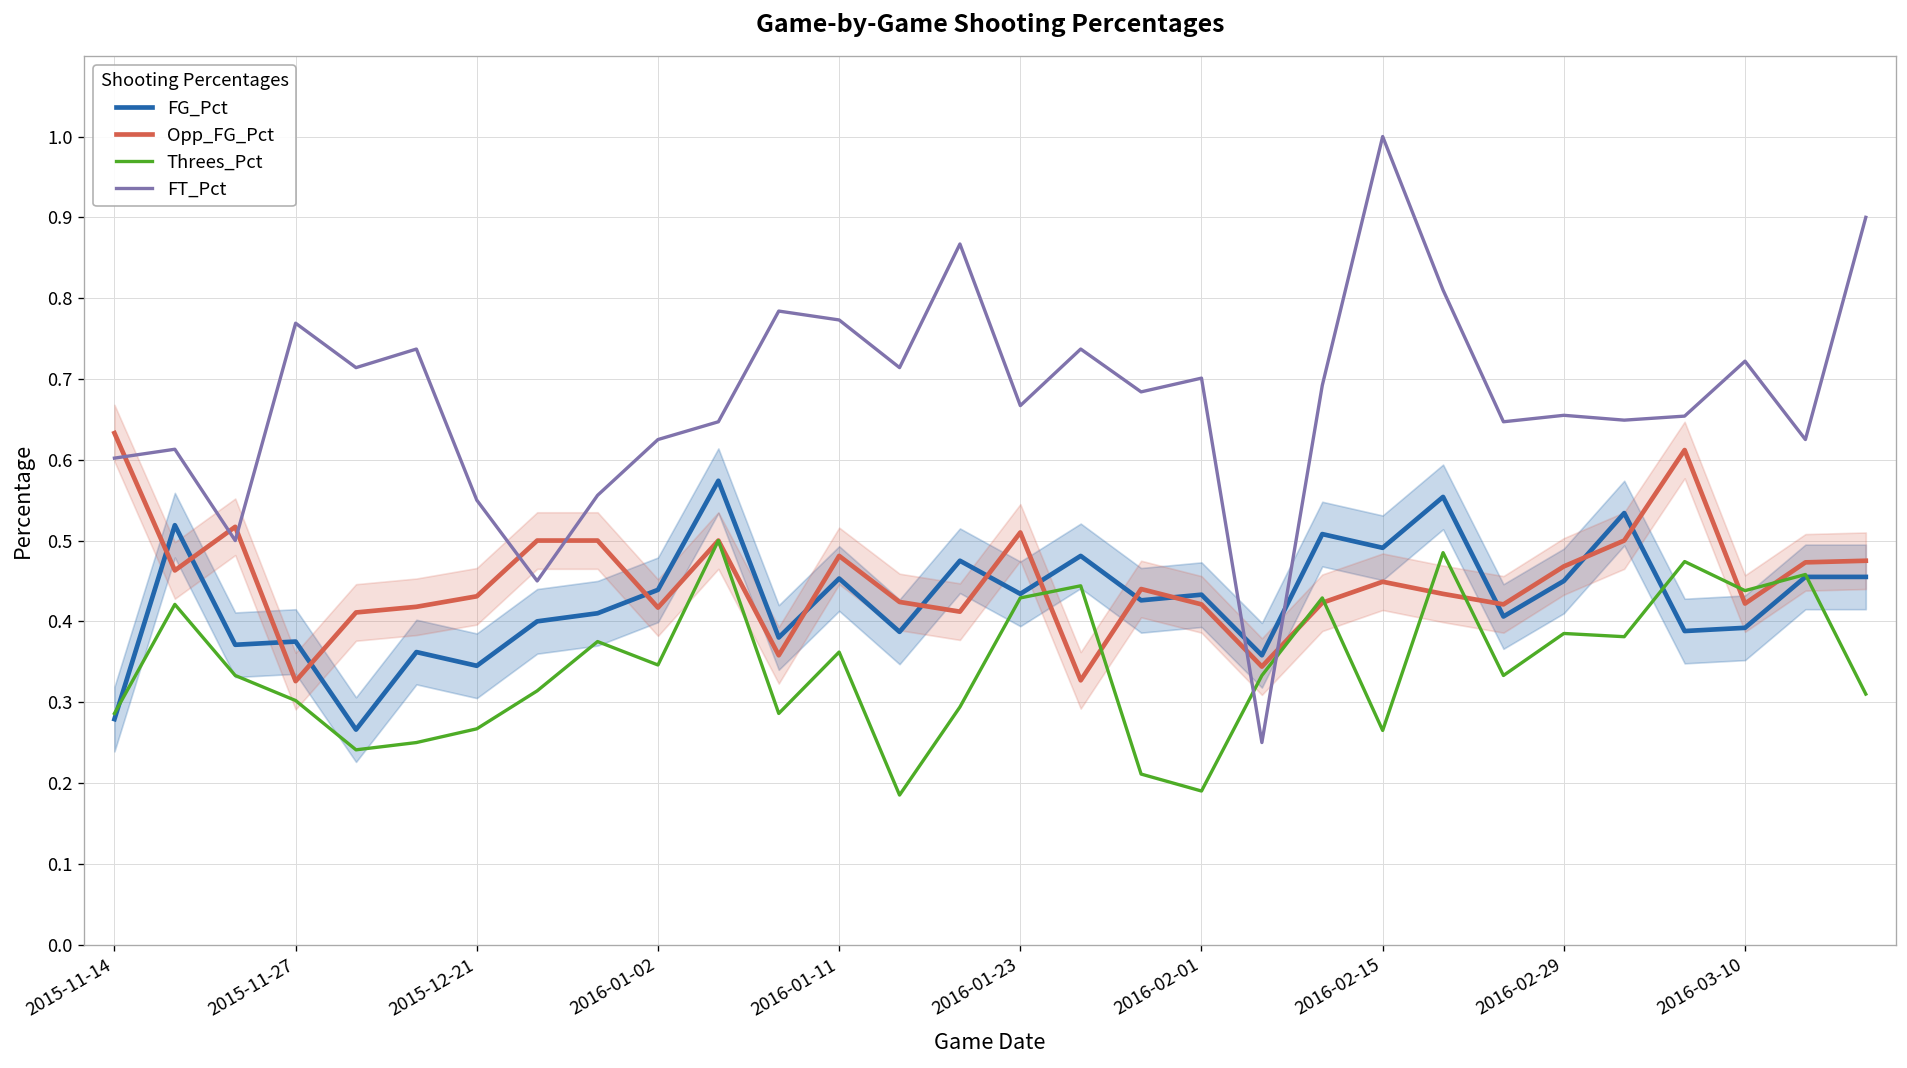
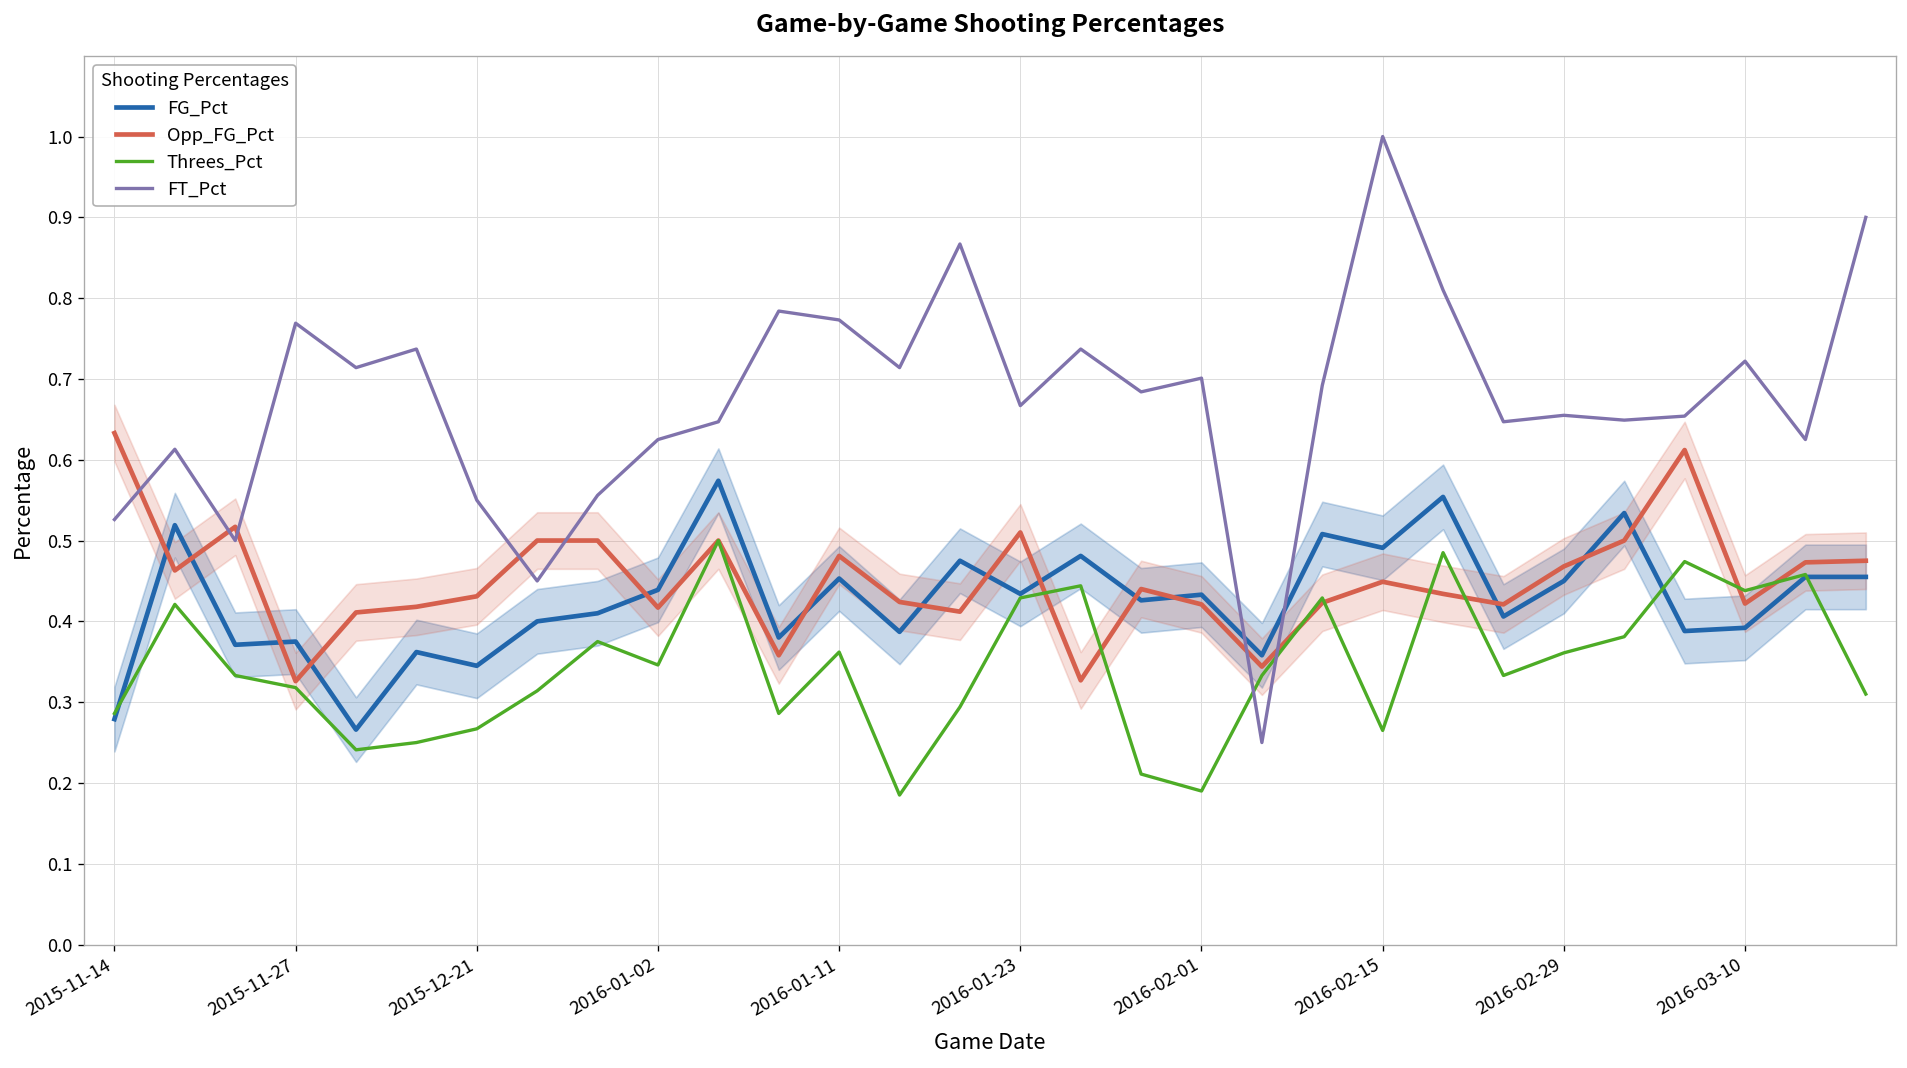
FT_Pct, 2015-11-14: 0.60 -> 0.53
Threes_Pct, 2015-11-27: 0.30 -> 0.32
Threes_Pct, 2016-02-29: 0.39 -> 0.36
